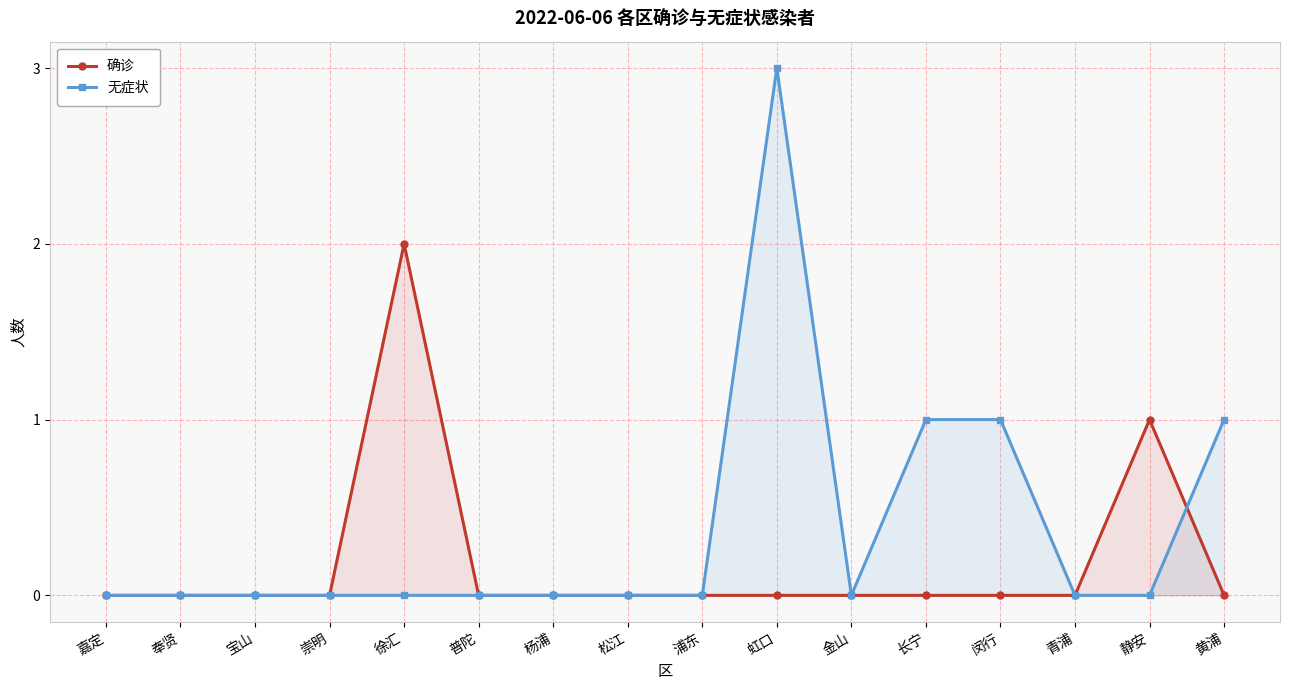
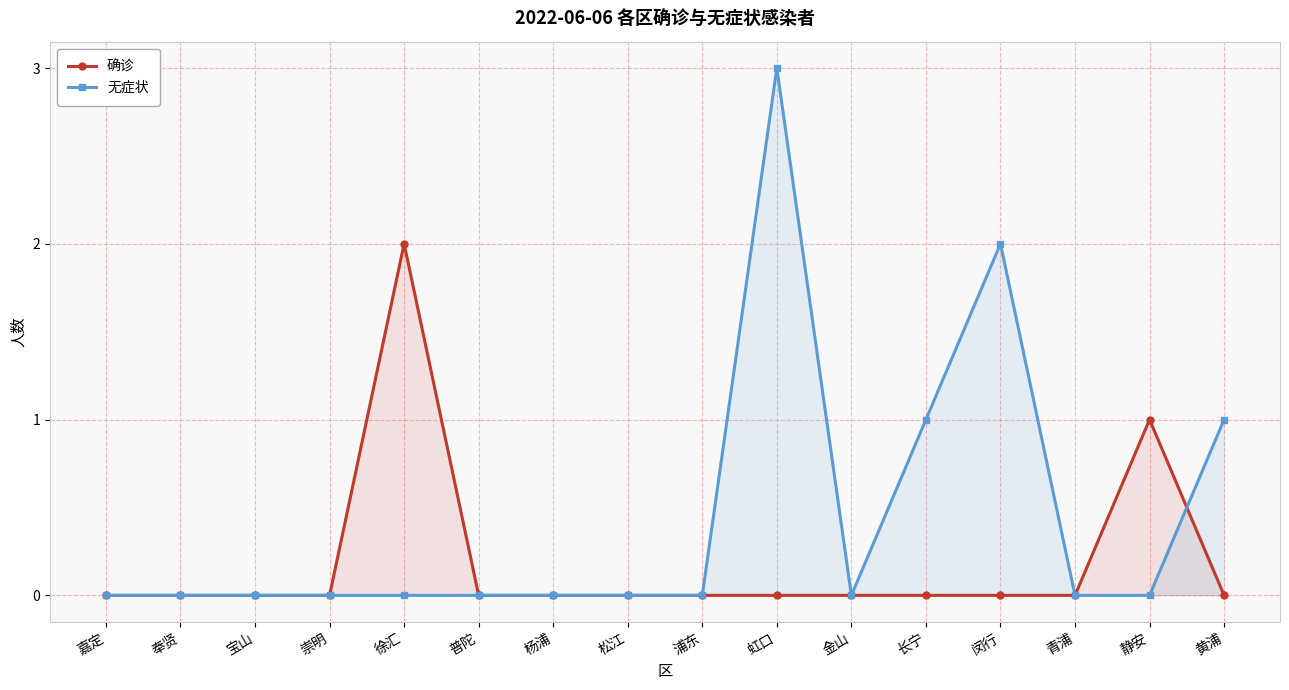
无症状, 闵行: 1 -> 2
